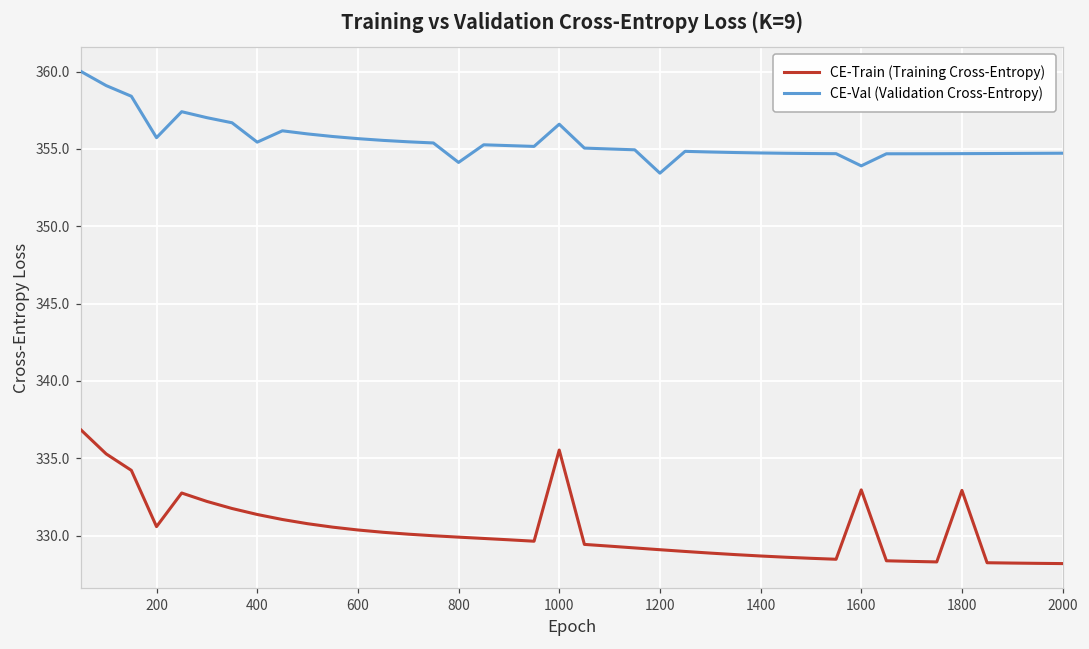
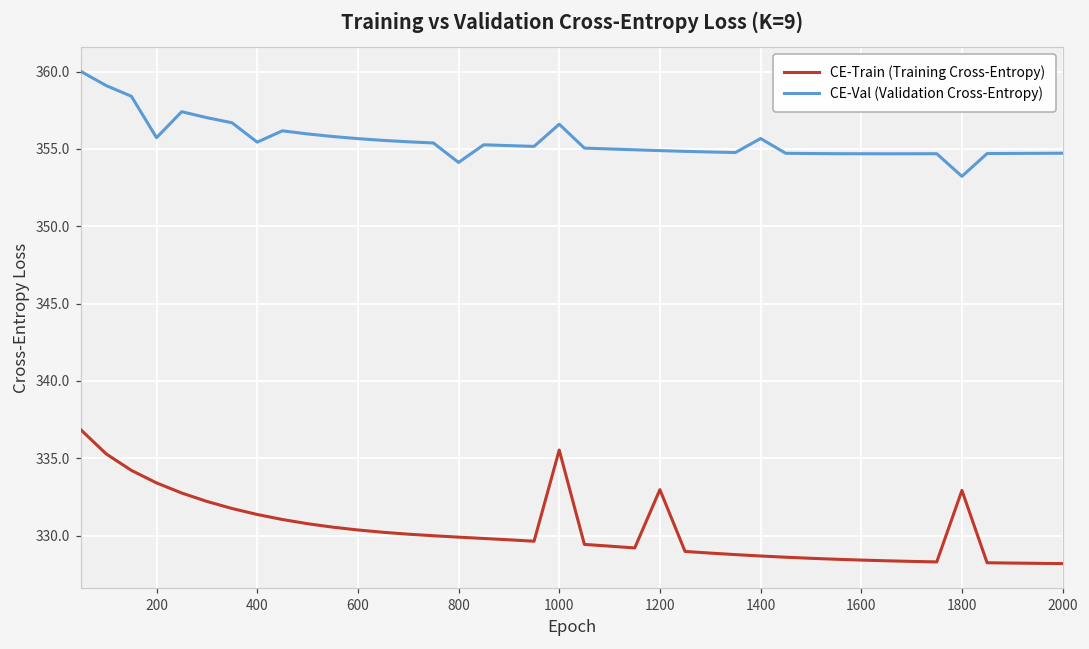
CE-Train (Training Cross-Entropy), 200: 330.6 -> 333.4
CE-Train (Training Cross-Entropy), 1200: 329.1 -> 333.0
CE-Val (Validation Cross-Entropy), 1200: 353.4 -> 354.9
CE-Val (Validation Cross-Entropy), 1400: 354.7 -> 355.7
CE-Train (Training Cross-Entropy), 1600: 333.0 -> 328.4
CE-Val (Validation Cross-Entropy), 1600: 353.9 -> 354.7
CE-Val (Validation Cross-Entropy), 1800: 354.7 -> 353.2
